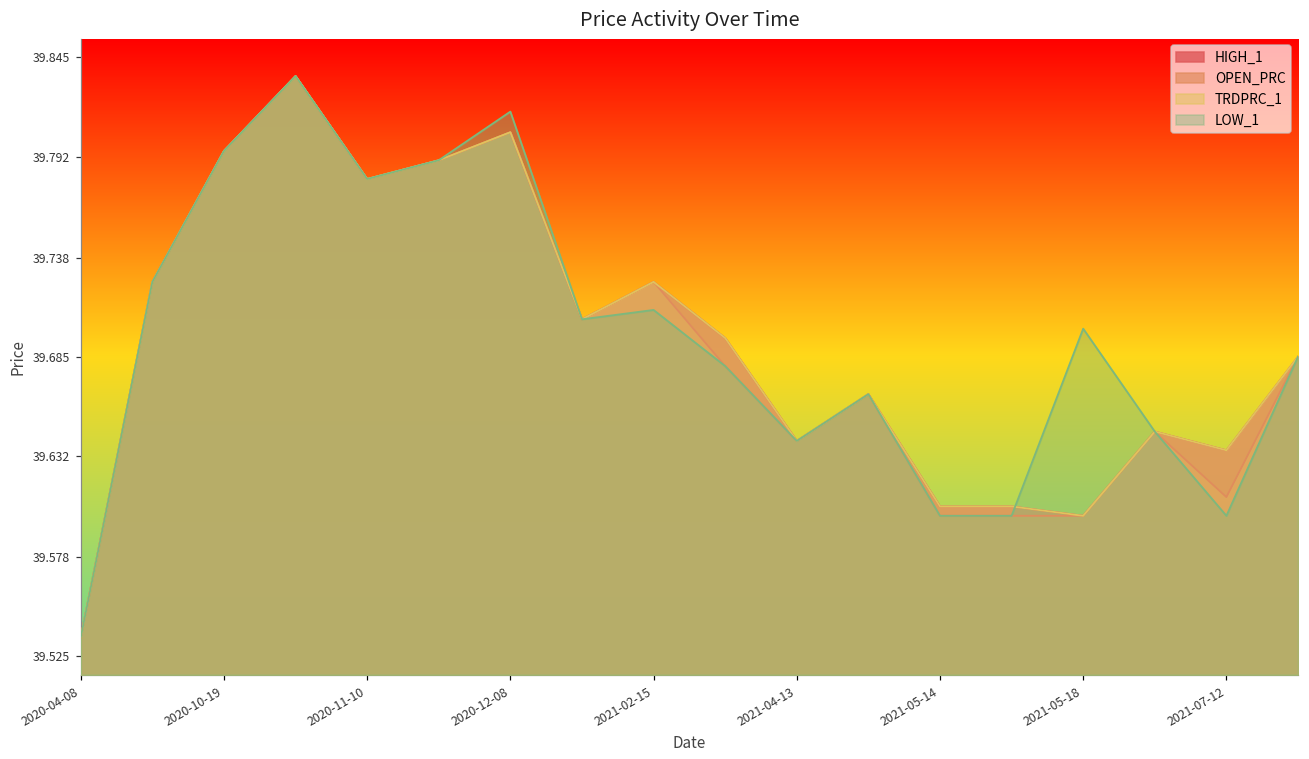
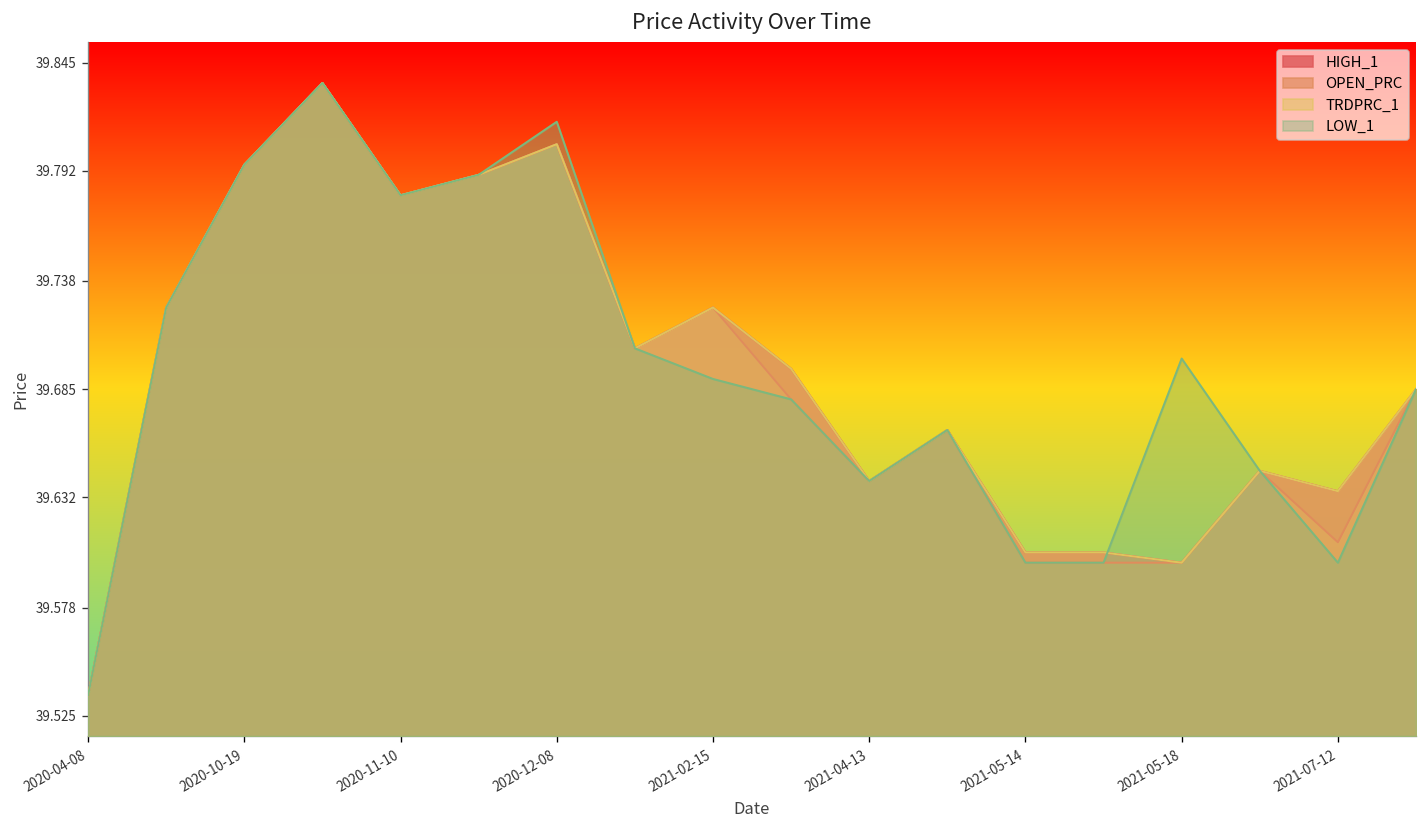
LOW_1, 2021-02-15: 39.71 -> 39.69
